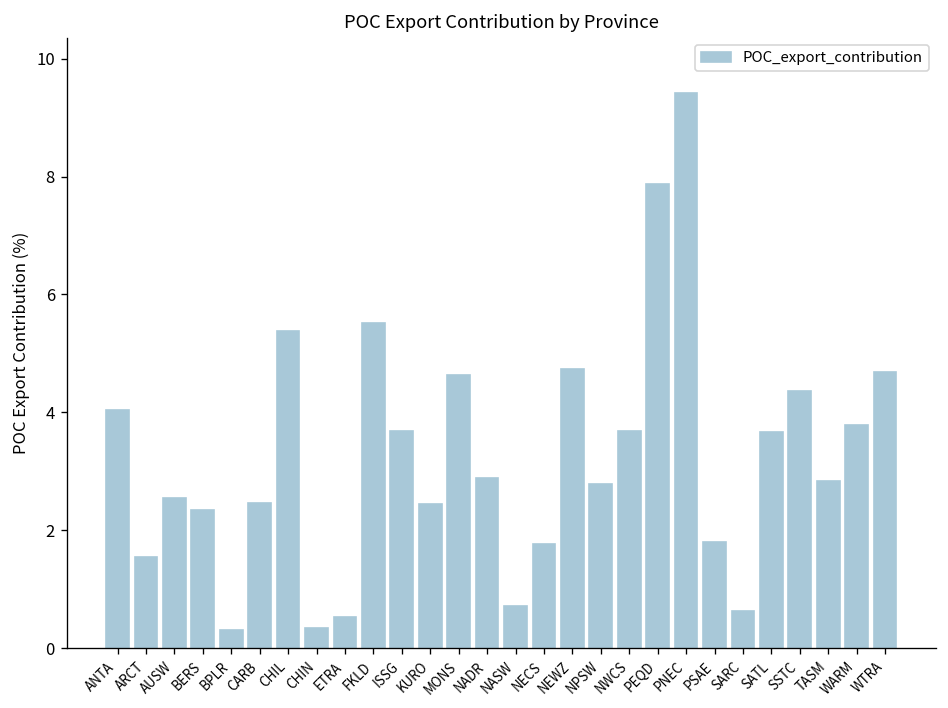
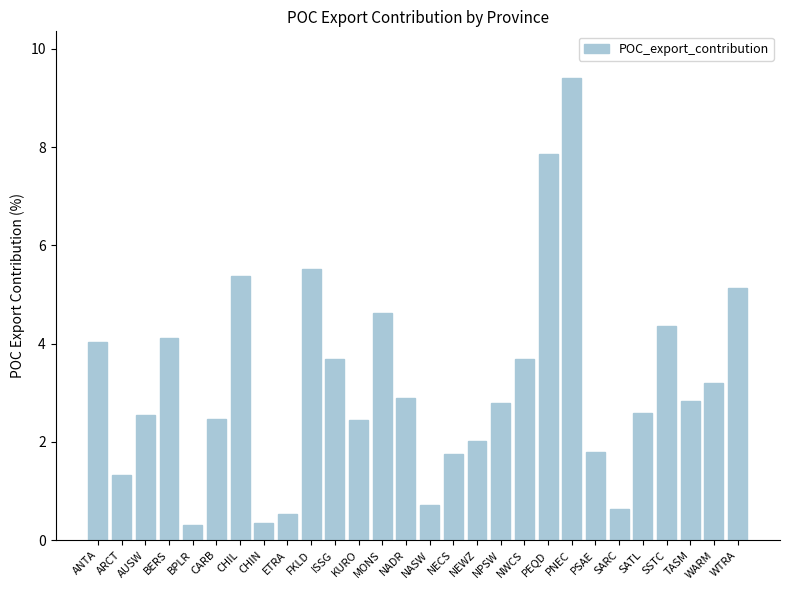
ARCT: 1.5 -> 1.3
BERS: 2.3 -> 4.1
NEWZ: 4.7 -> 2.0
SATL: 3.7 -> 2.6
WARM: 3.8 -> 3.2
WTRA: 4.7 -> 5.1
